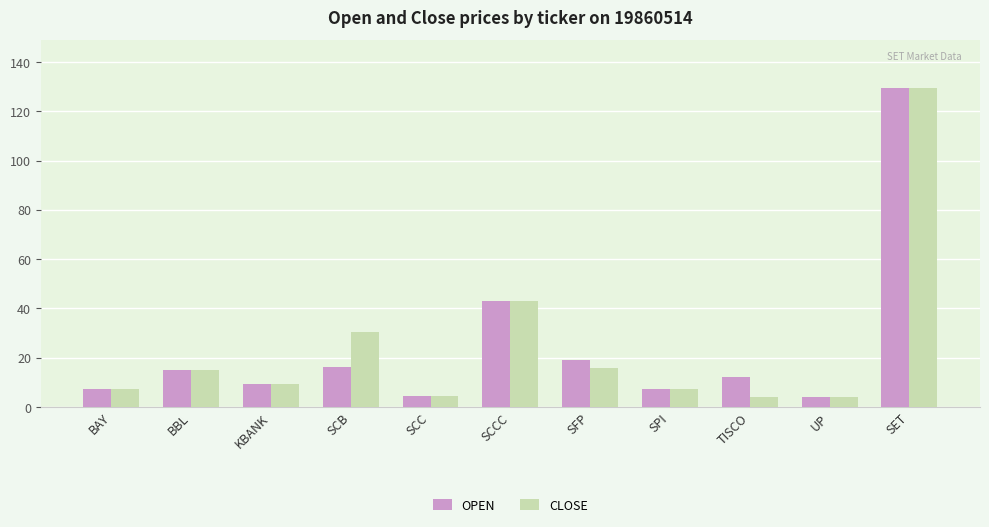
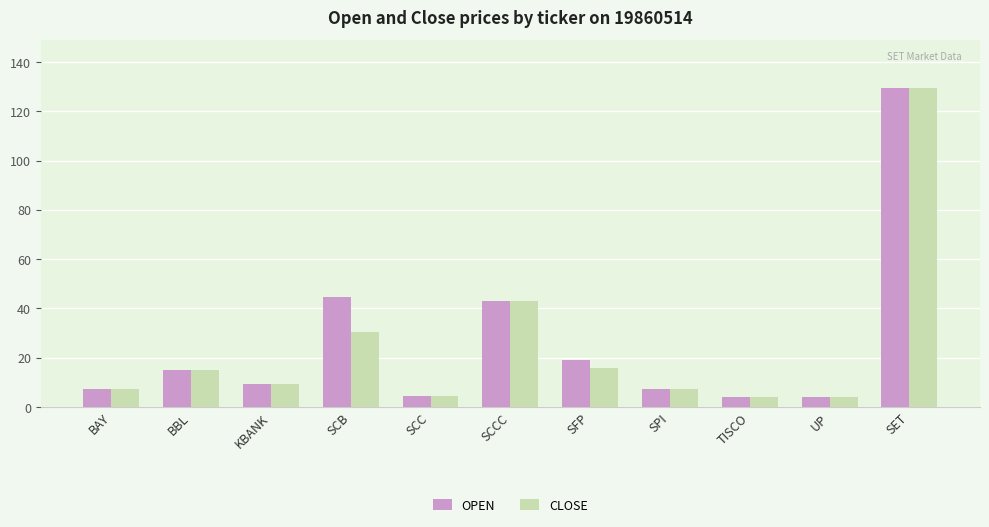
OPEN, SCB: 16 -> 45
OPEN, TISCO: 12 -> 4
